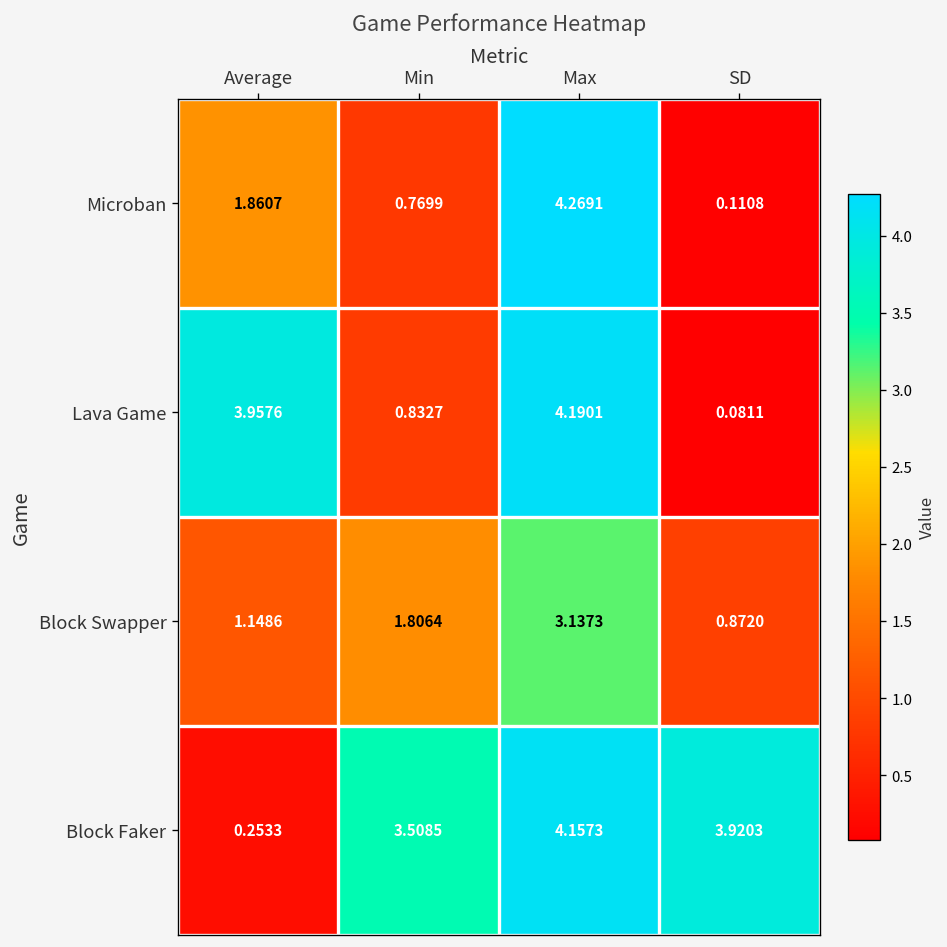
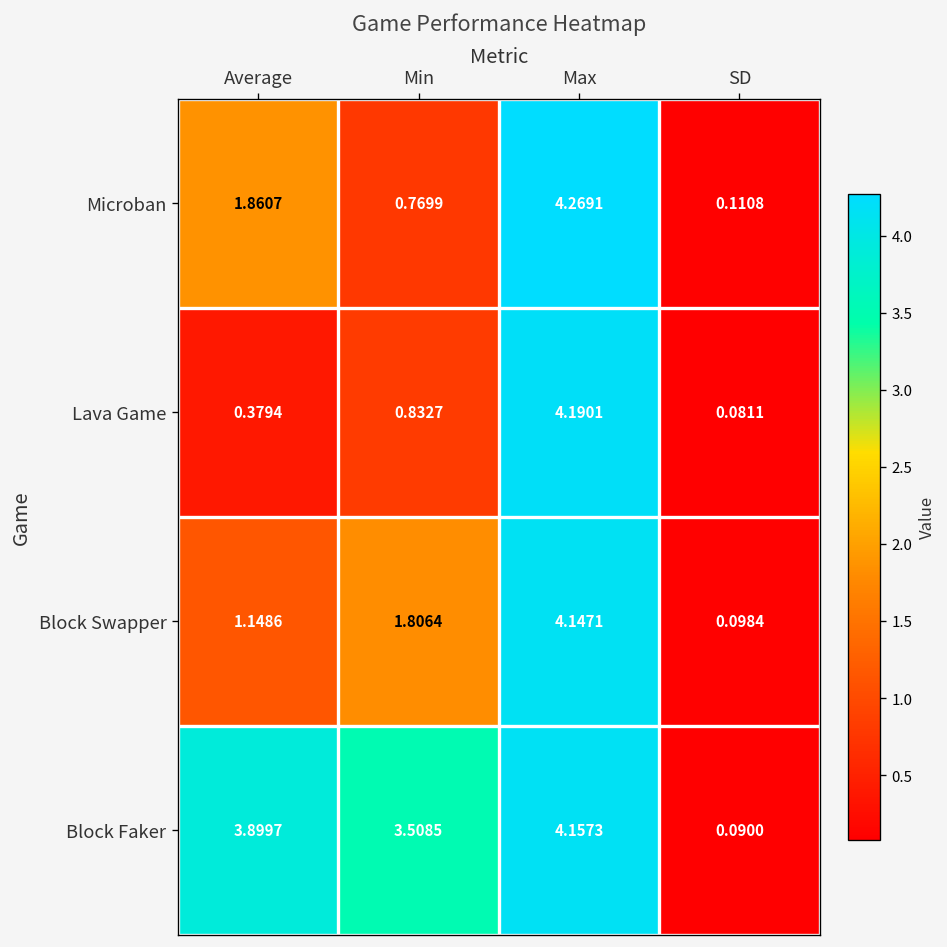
Lava Game, Average: 3.9576 -> 0.3794
Block Swapper, Max: 3.1373 -> 4.1471
Block Swapper, SD: 0.8720 -> 0.0984
Block Faker, Average: 0.2533 -> 3.8997
Block Faker, SD: 3.9203 -> 0.0900
